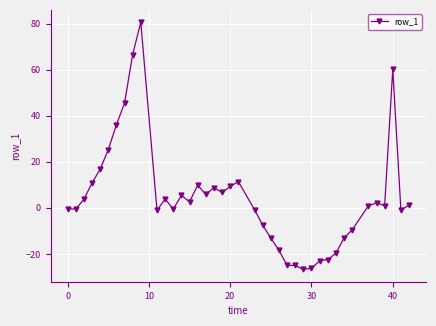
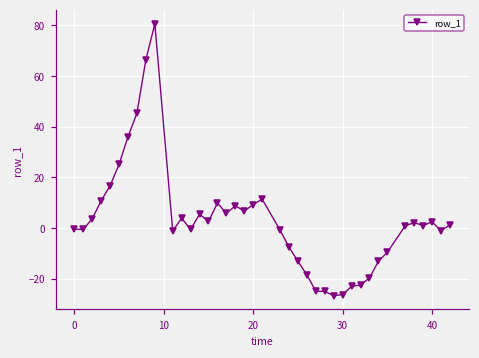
40: 60 -> 2
